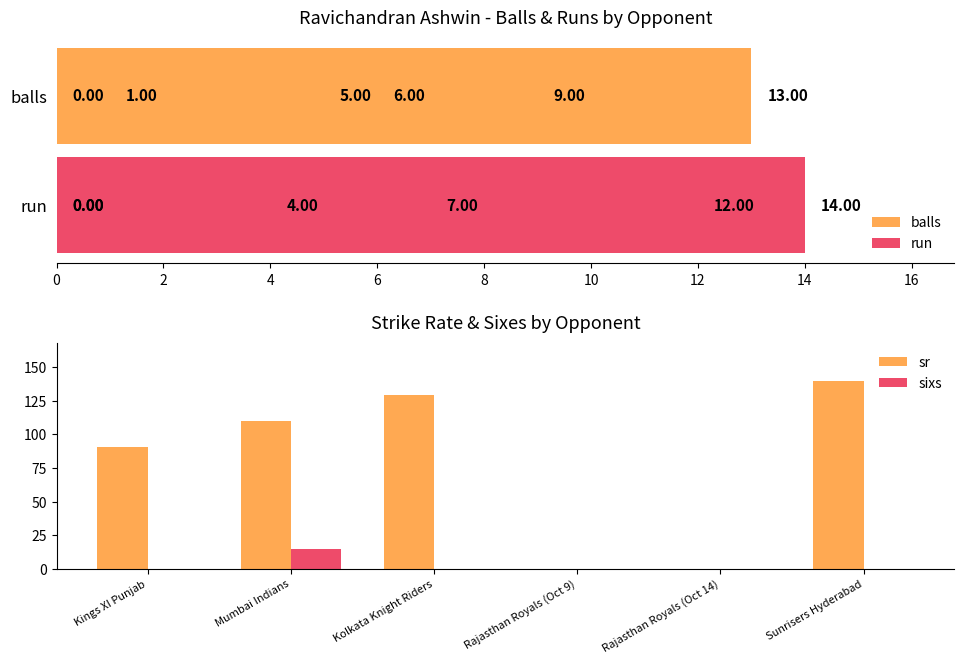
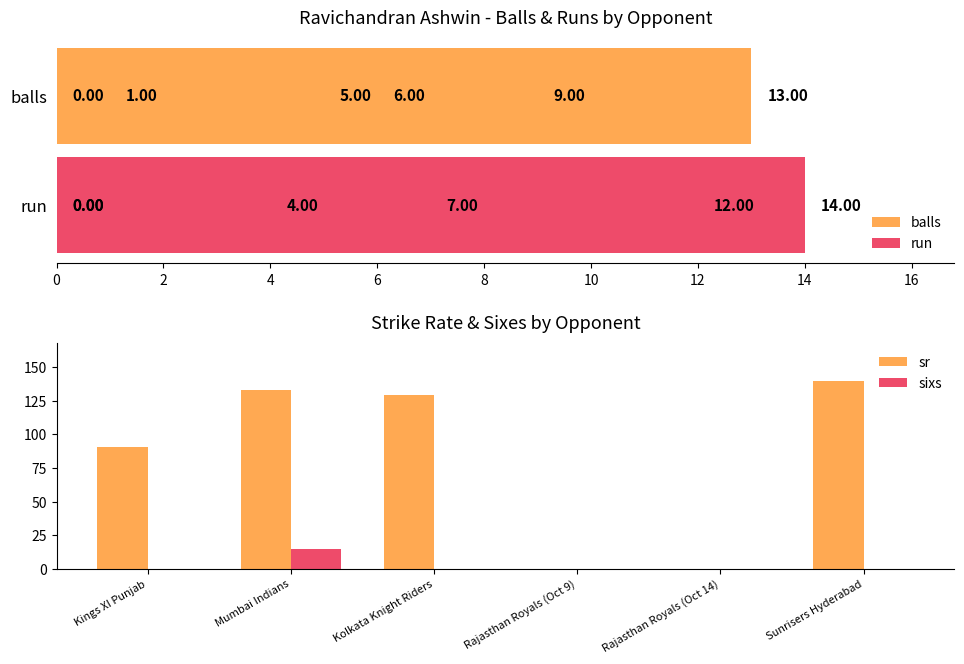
Strike Rate & Sixes by Opponent, sr, Mumbai Indians: 110 -> 133
